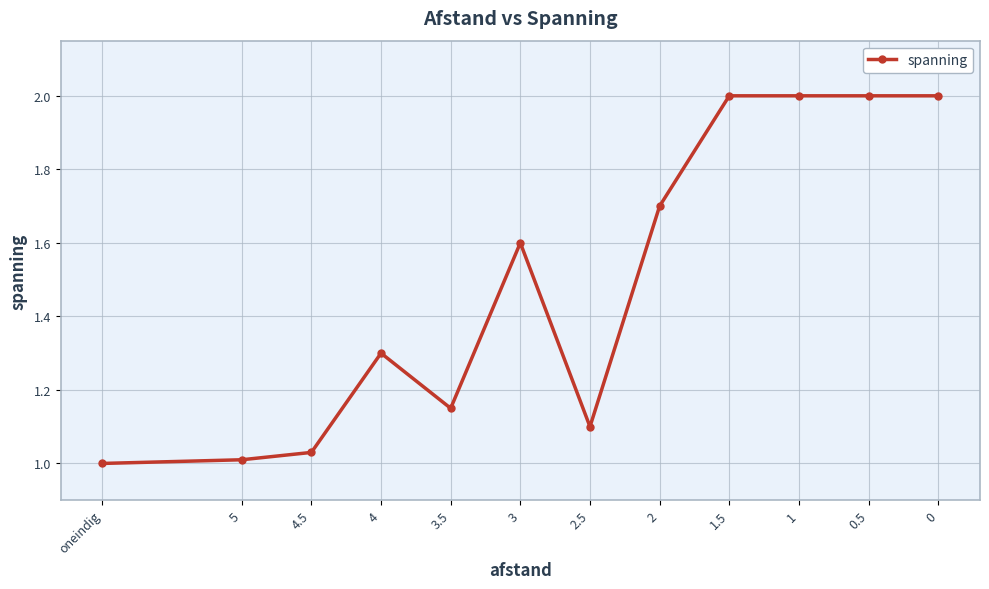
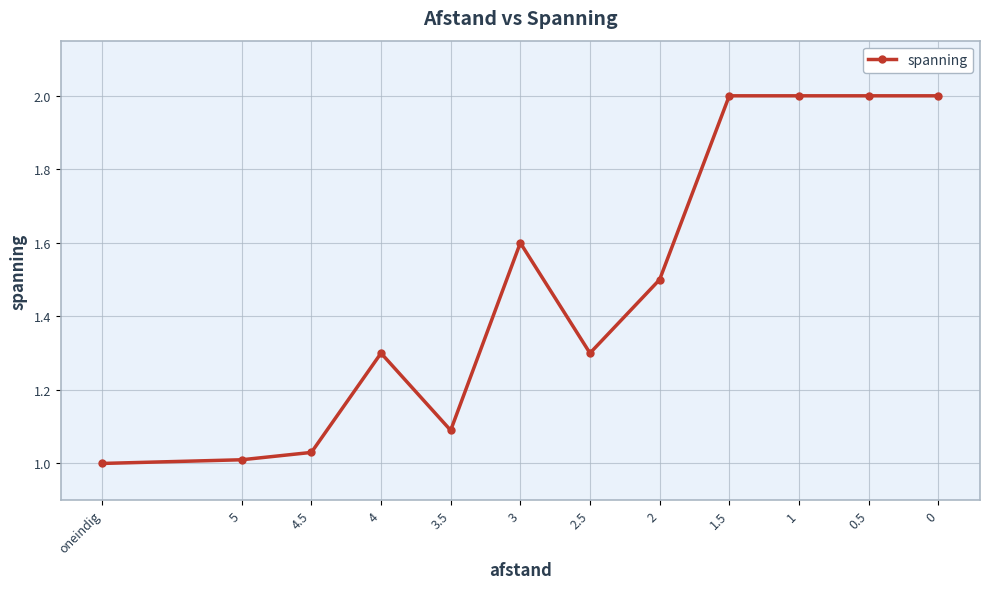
3.5: 1.15 -> 1.09
2.5: 1.1 -> 1.3
2: 1.7 -> 1.5
